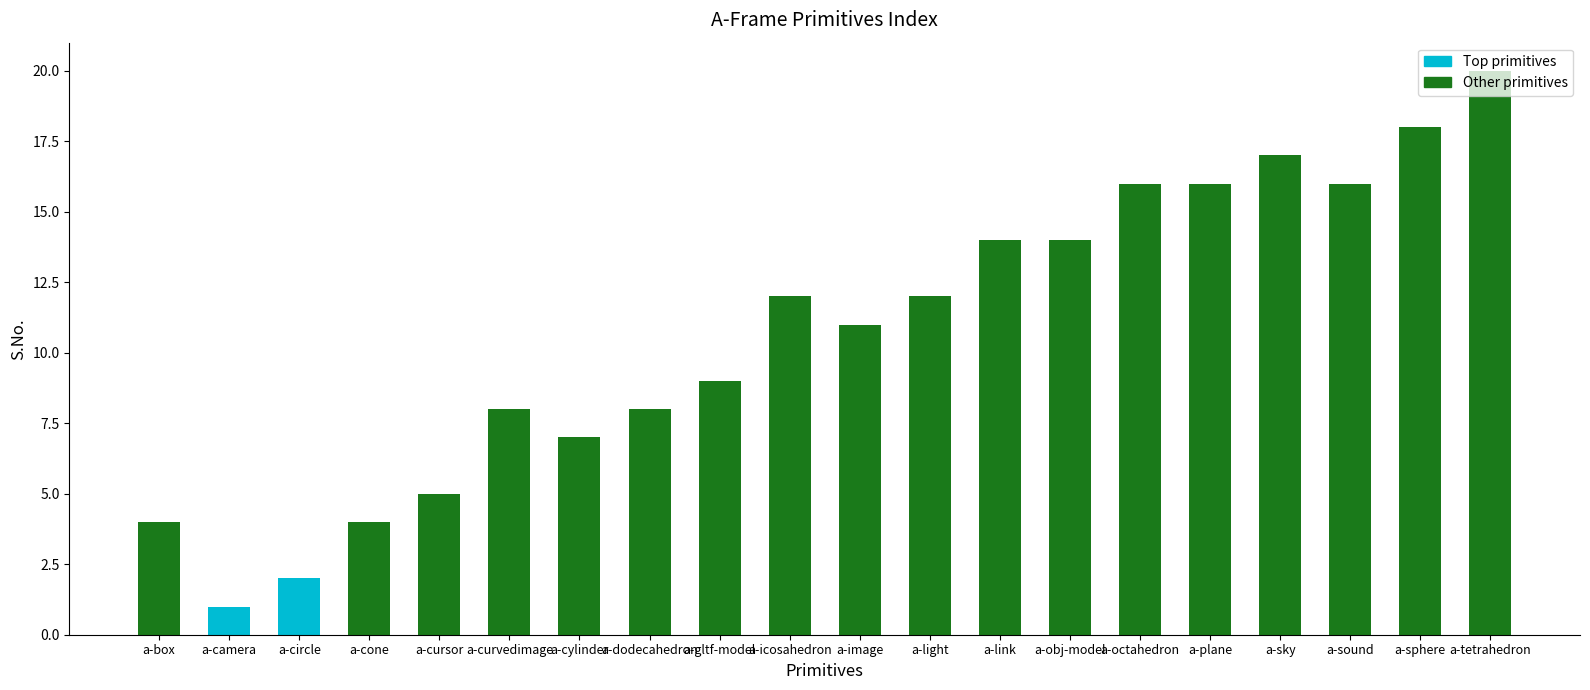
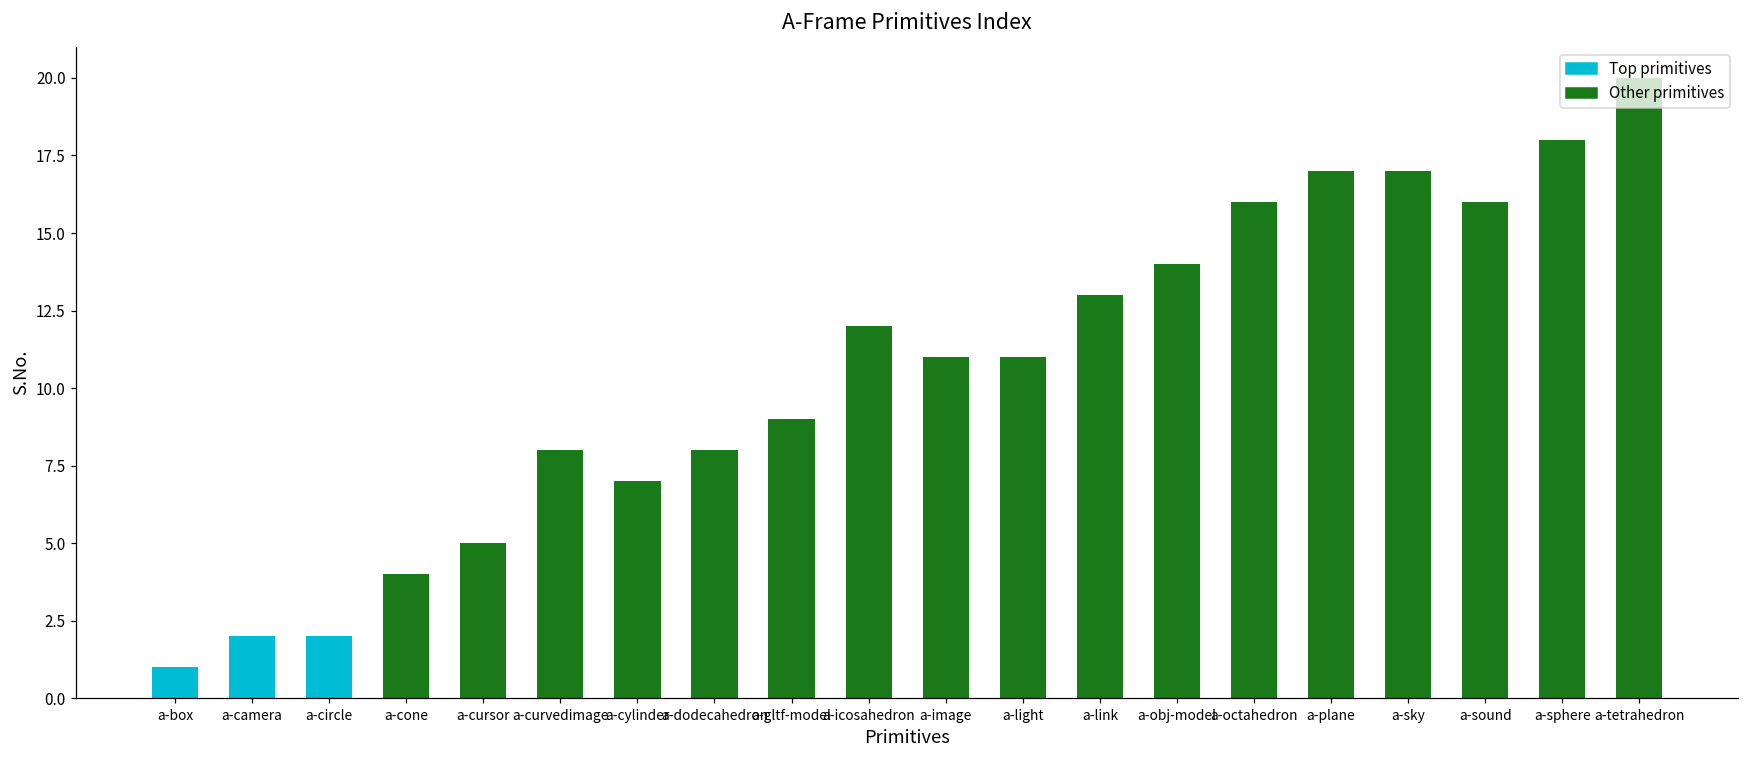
a-box: 4 -> 1
a-camera: 1 -> 2
a-light: 12 -> 11
a-link: 14 -> 13
a-plane: 16 -> 17
